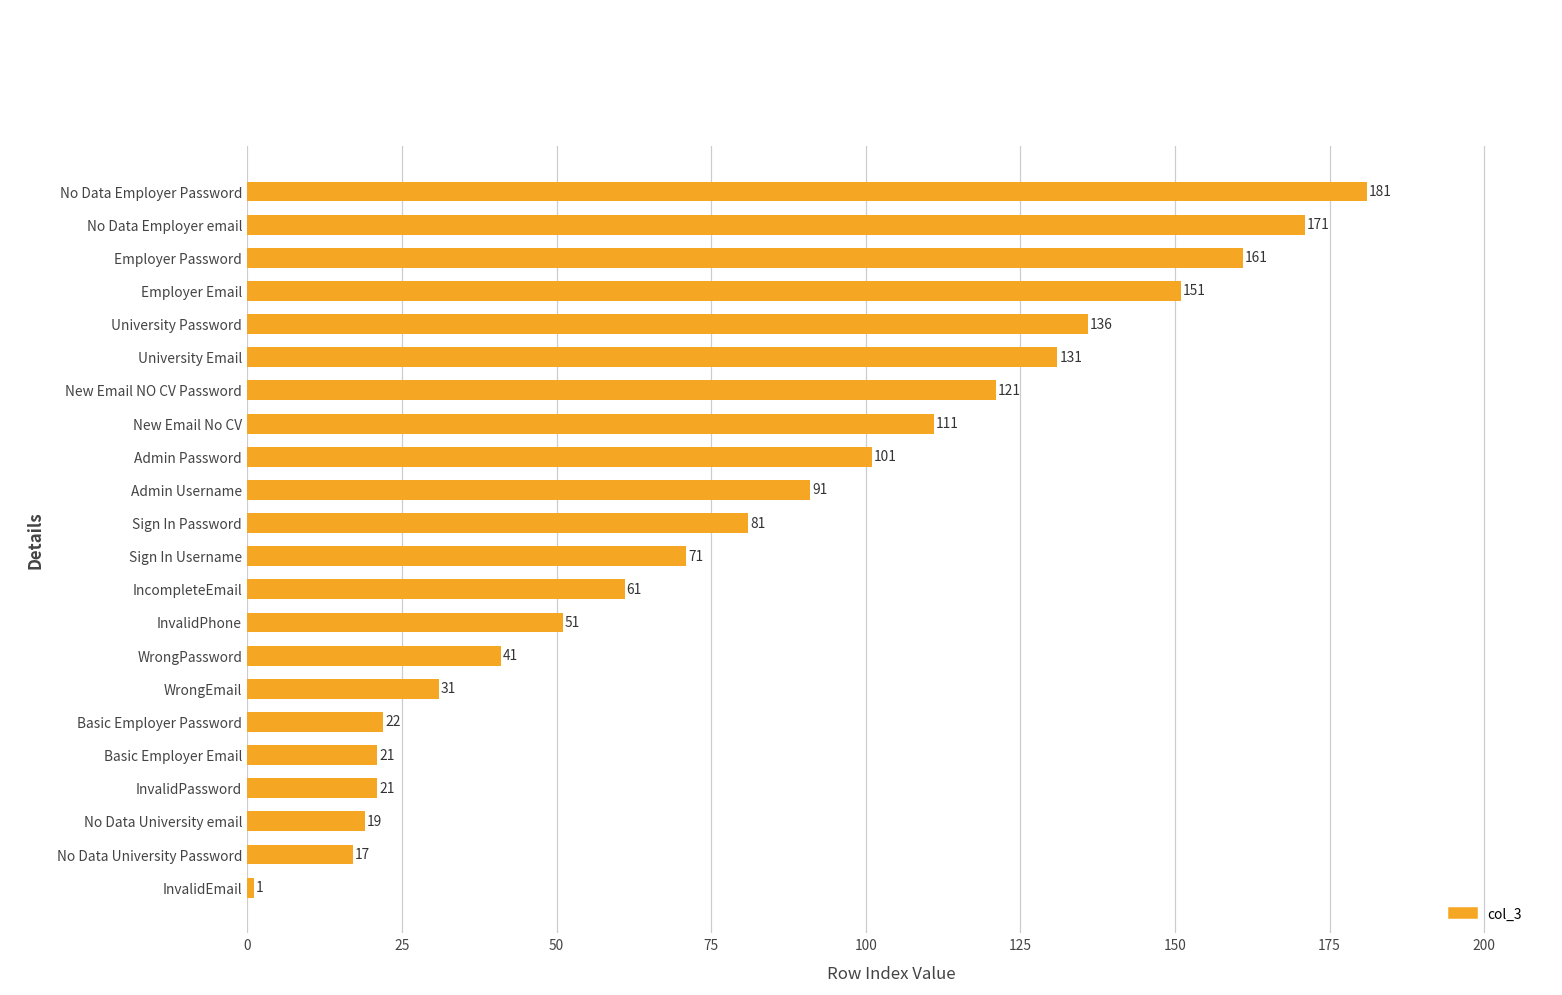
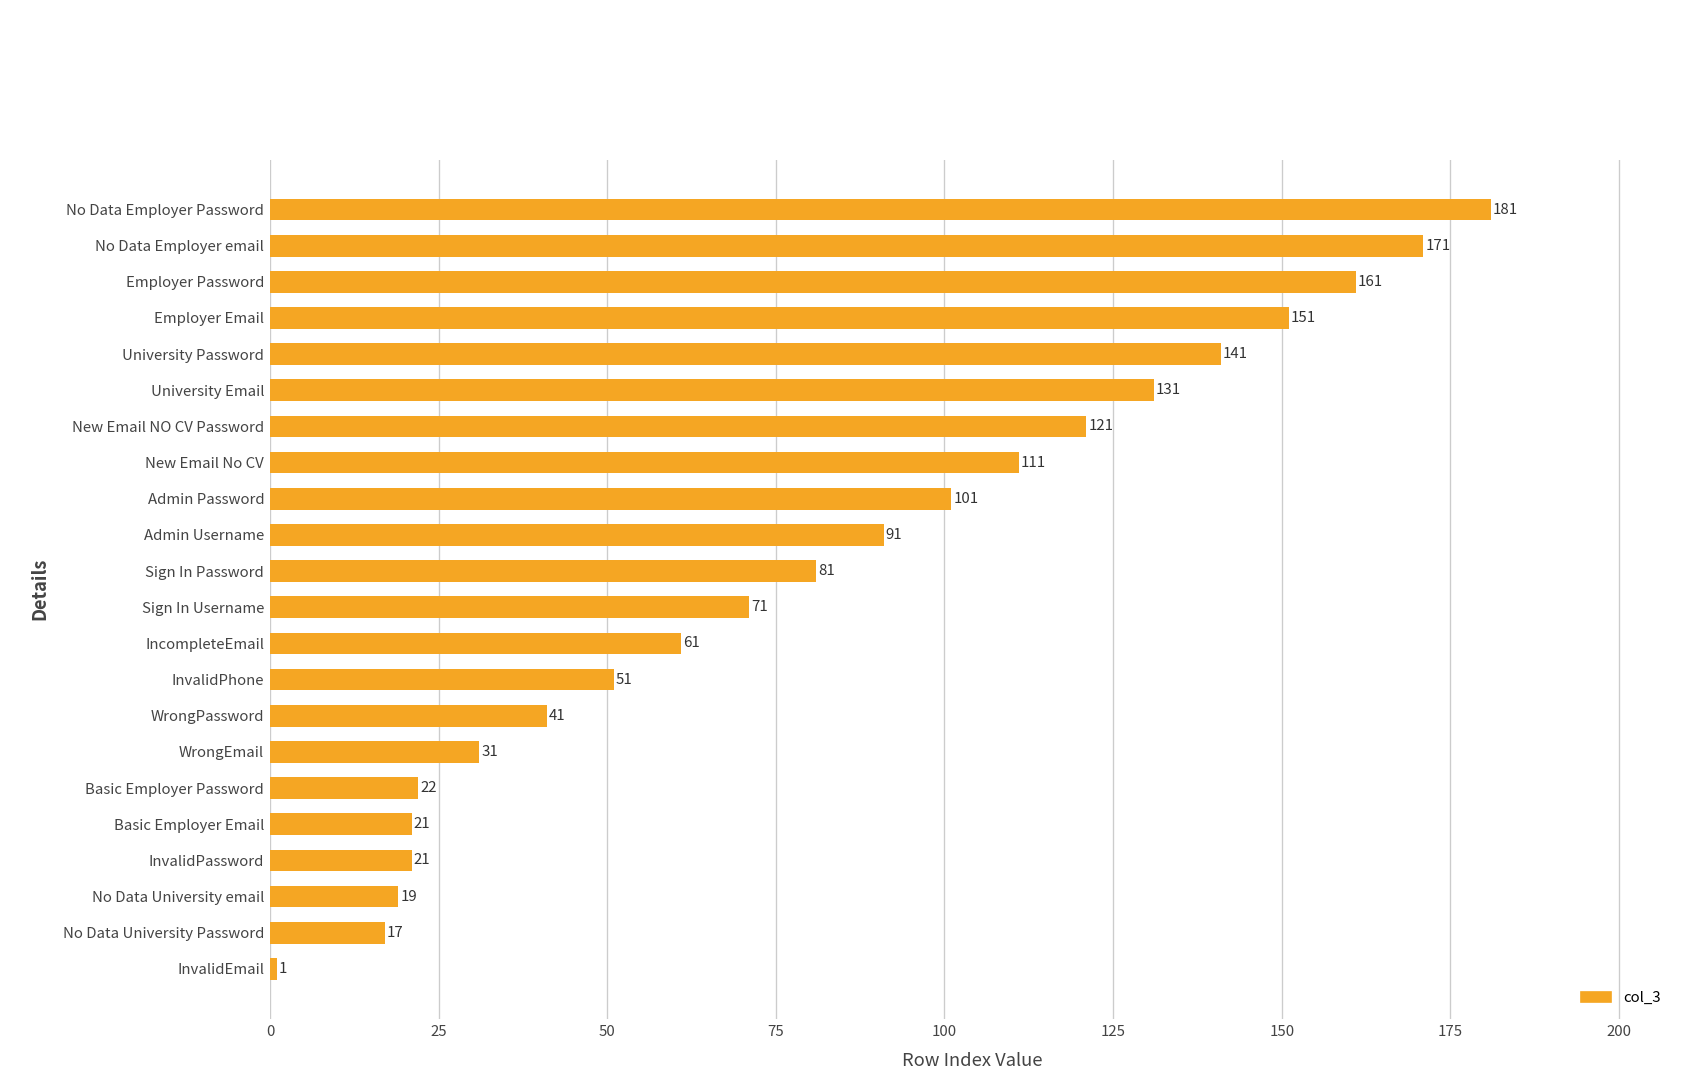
University Password: 136 -> 141
